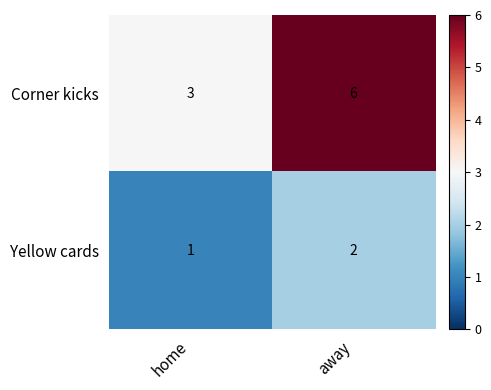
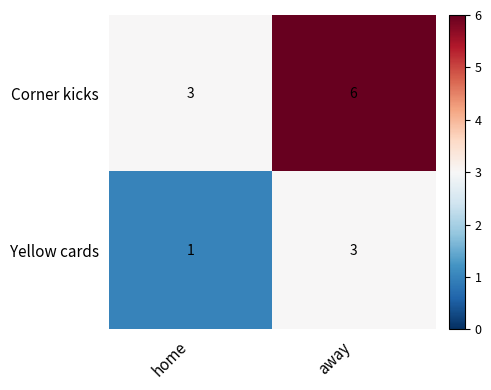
Yellow cards, away: 2 -> 3
